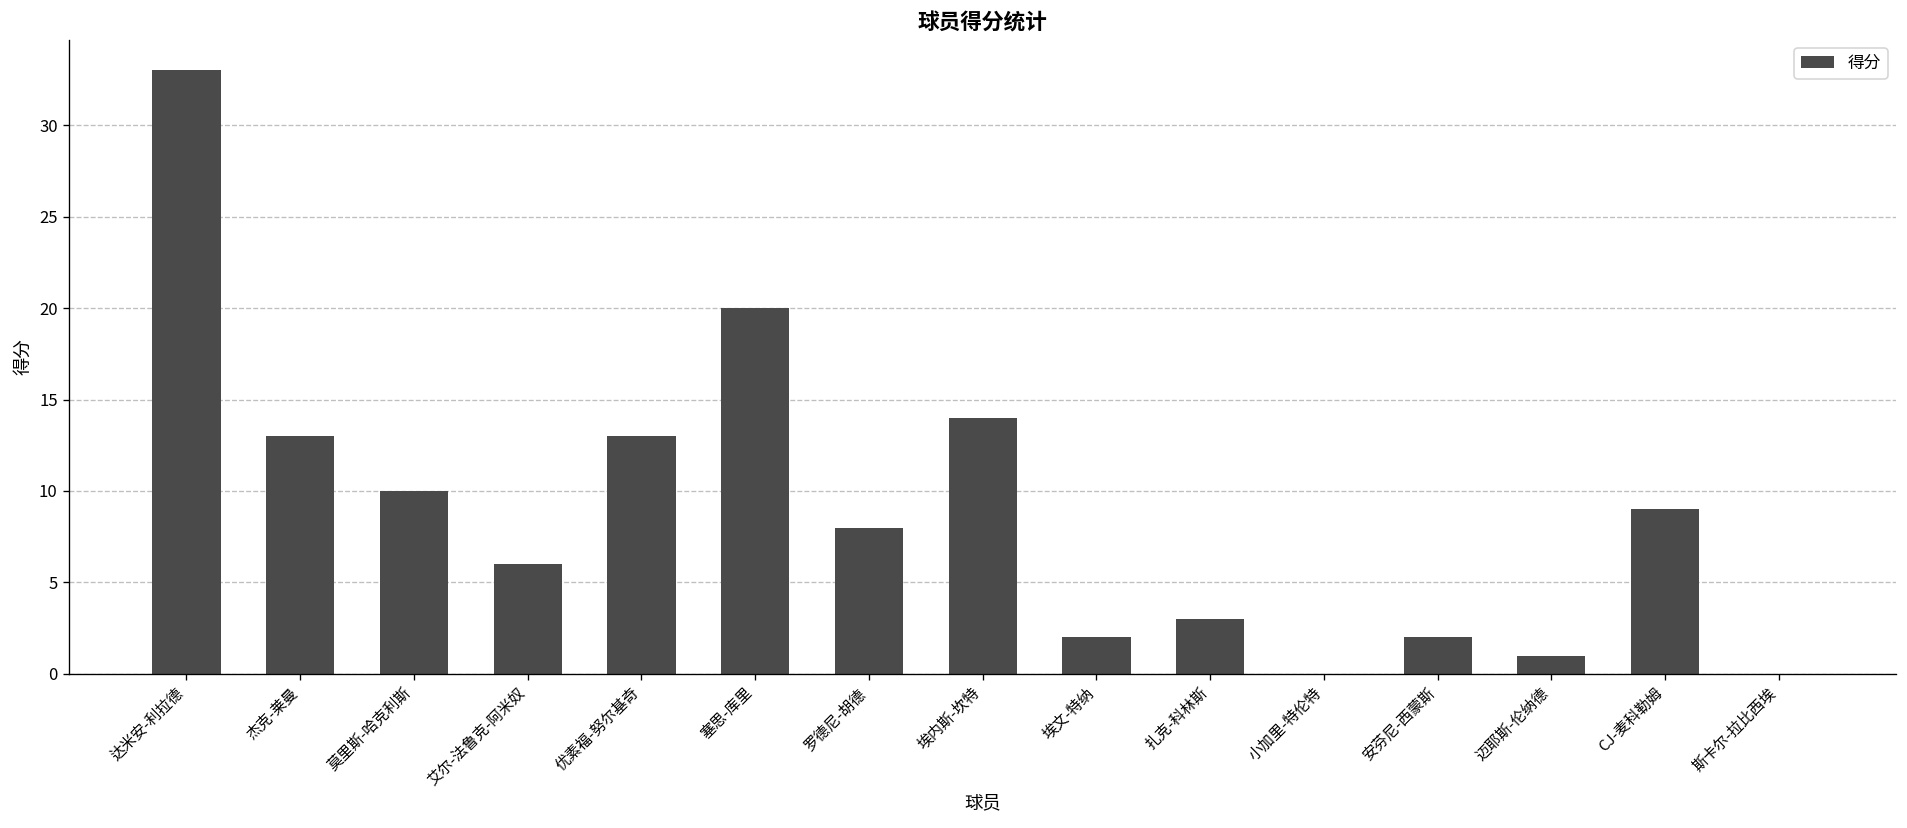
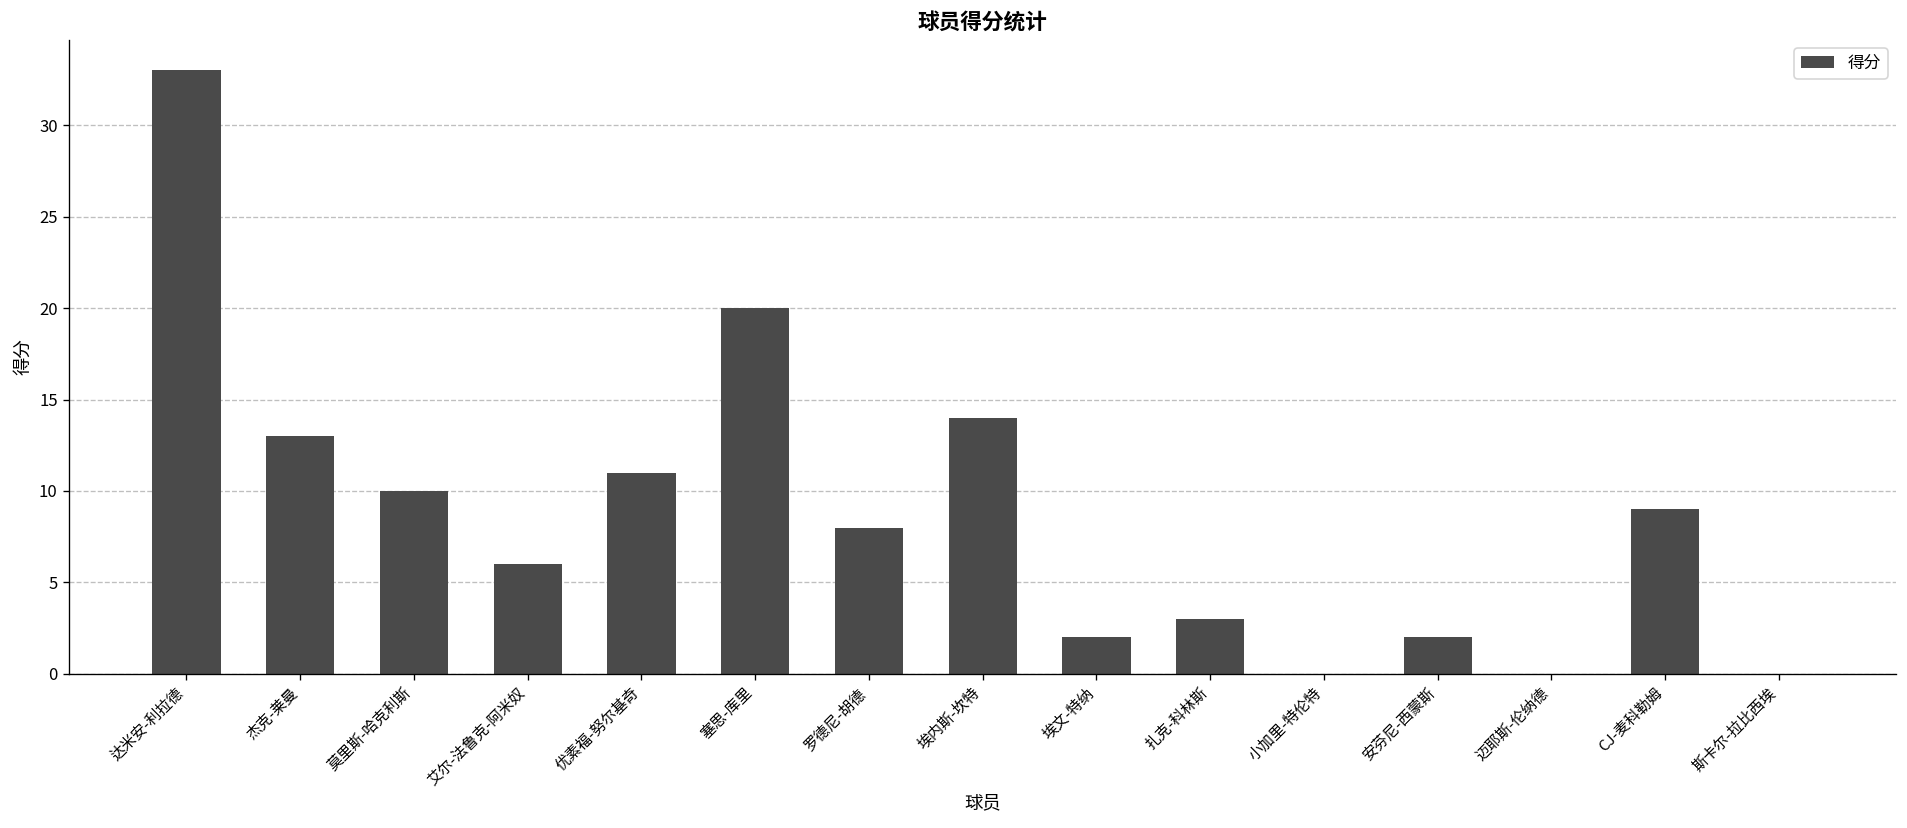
优素福-努尔基奇: 13 -> 11
迈耶斯-伦纳德: 1 -> 0
